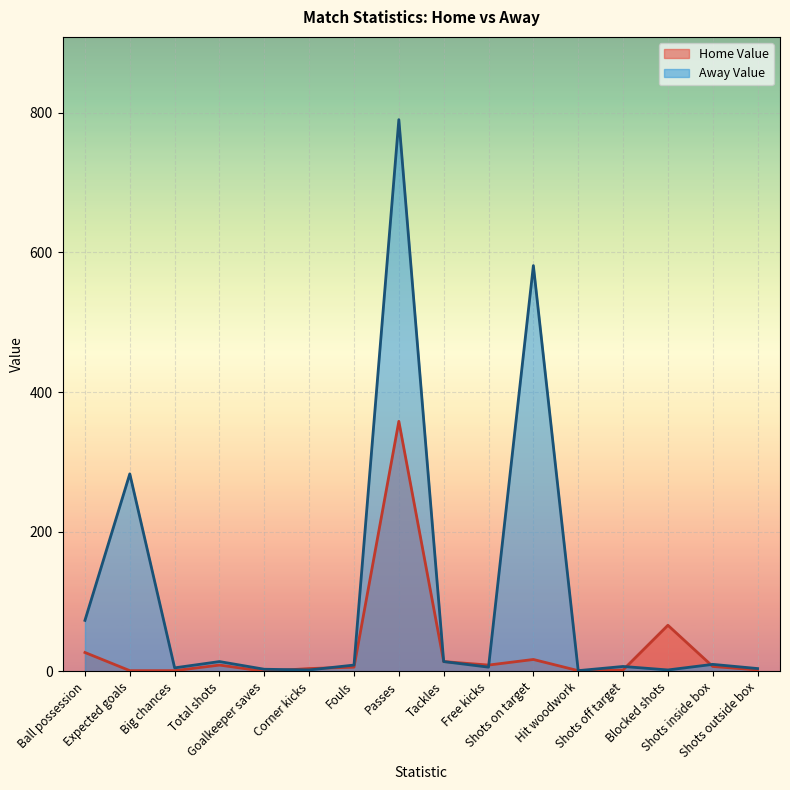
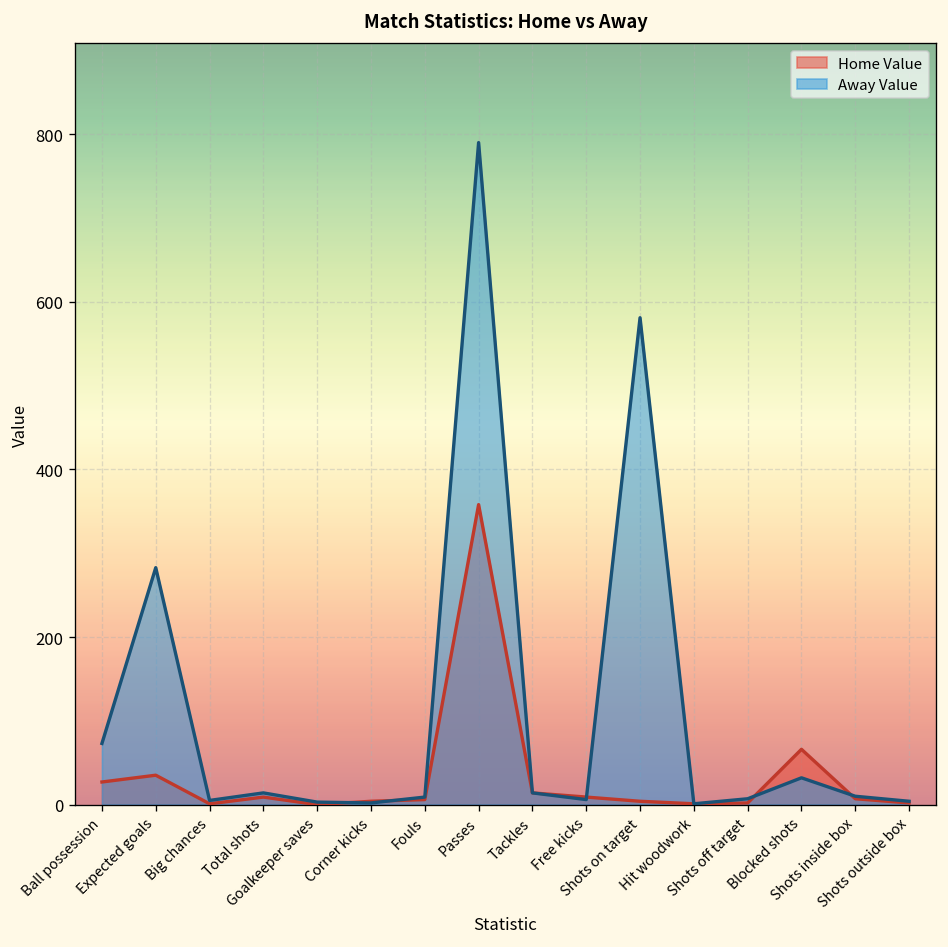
Home Value, Expected goals: 0 -> 40
Home Value, Shots on target: 20 -> 0
Away Value, Blocked shots: 0 -> 30
